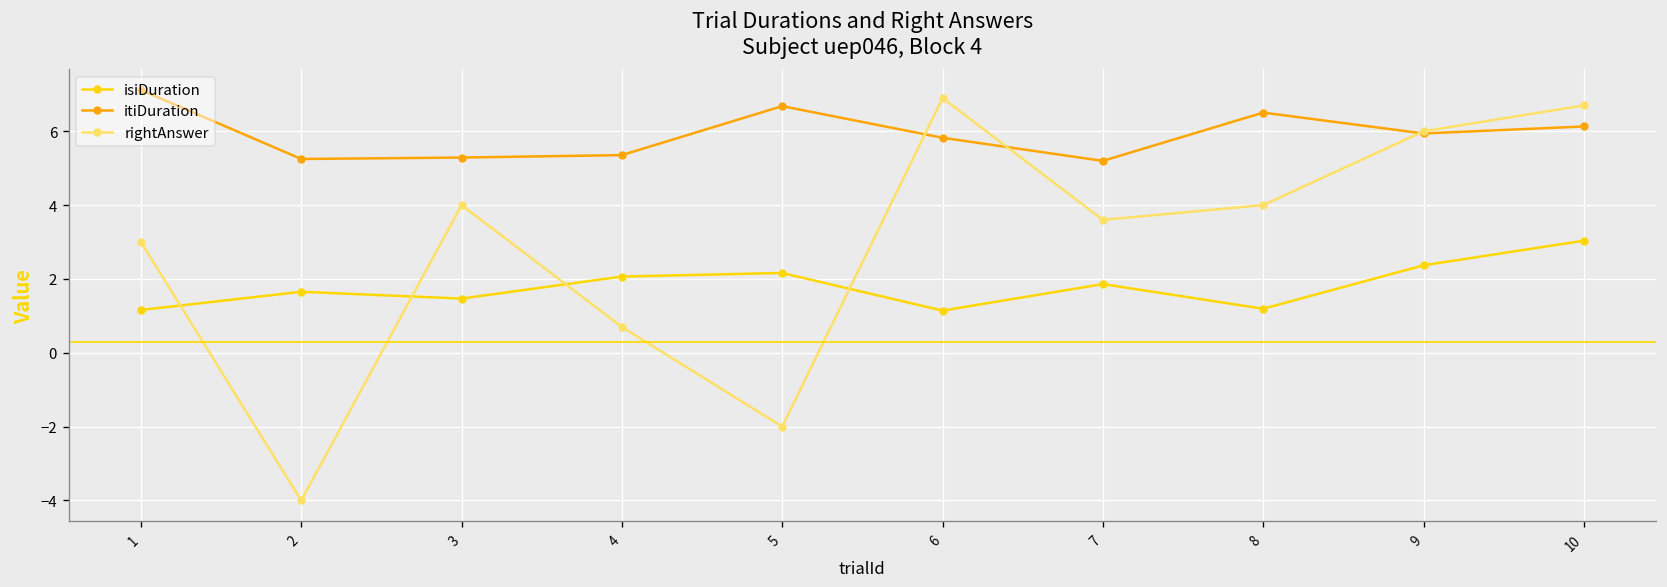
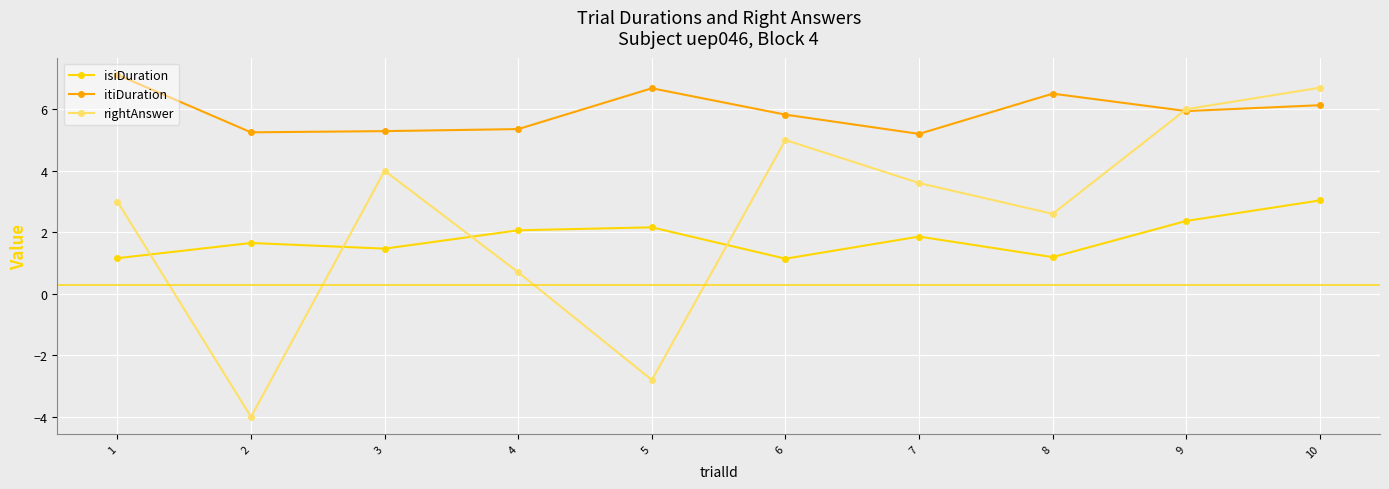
rightAnswer, 5: -2.0 -> -2.8
rightAnswer, 6: 6.9 -> 5.0
rightAnswer, 8: 4.0 -> 2.6
